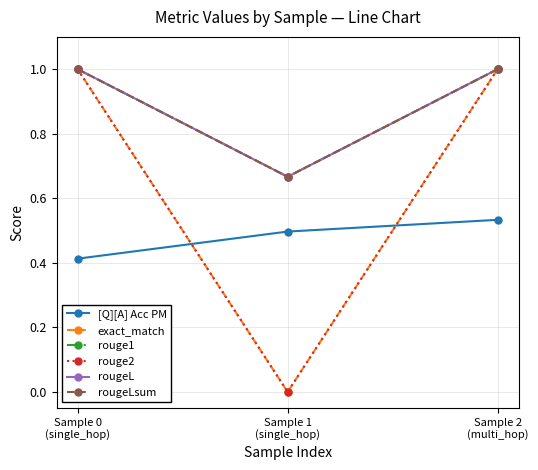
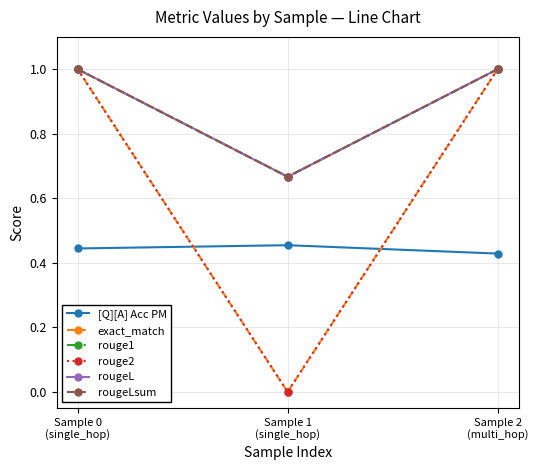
[Q][A] Acc PM, Sample 0 (single_hop): 0.41 -> 0.44
[Q][A] Acc PM, Sample 1 (single_hop): 0.50 -> 0.45
[Q][A] Acc PM, Sample 2 (multi_hop): 0.53 -> 0.43
